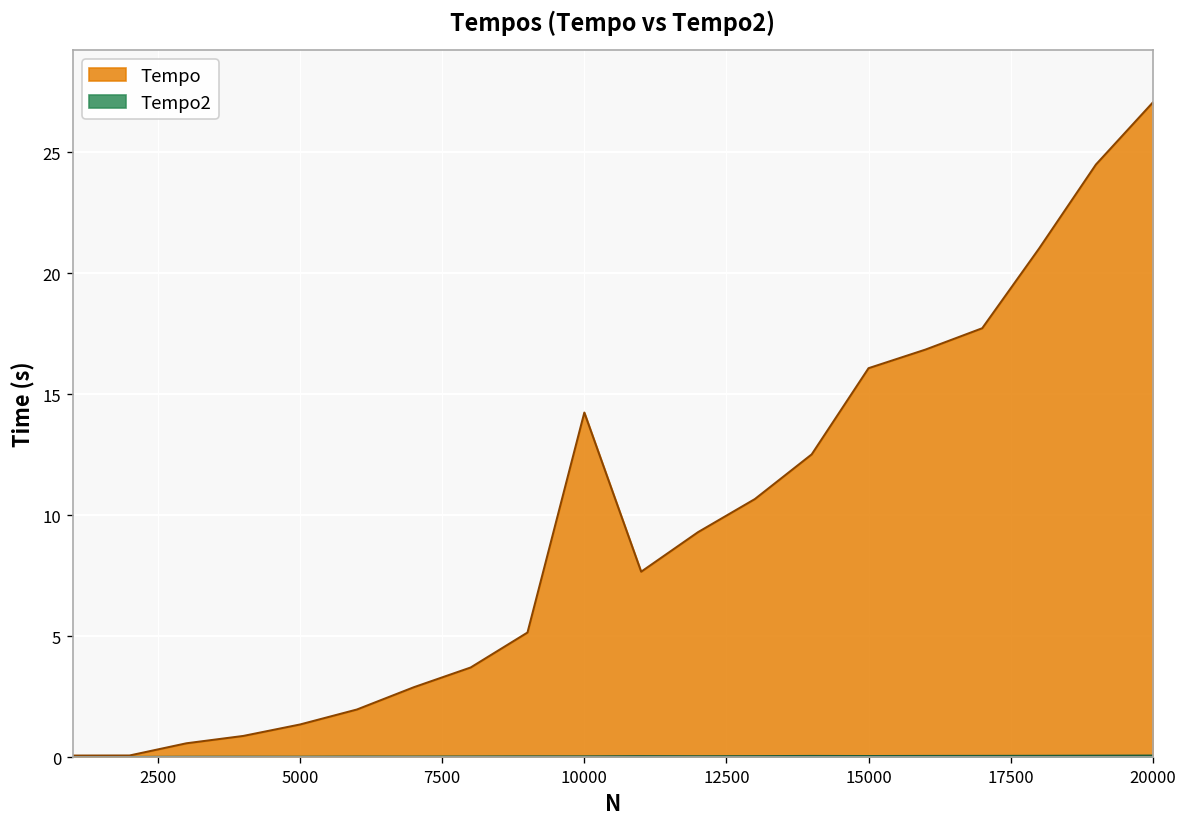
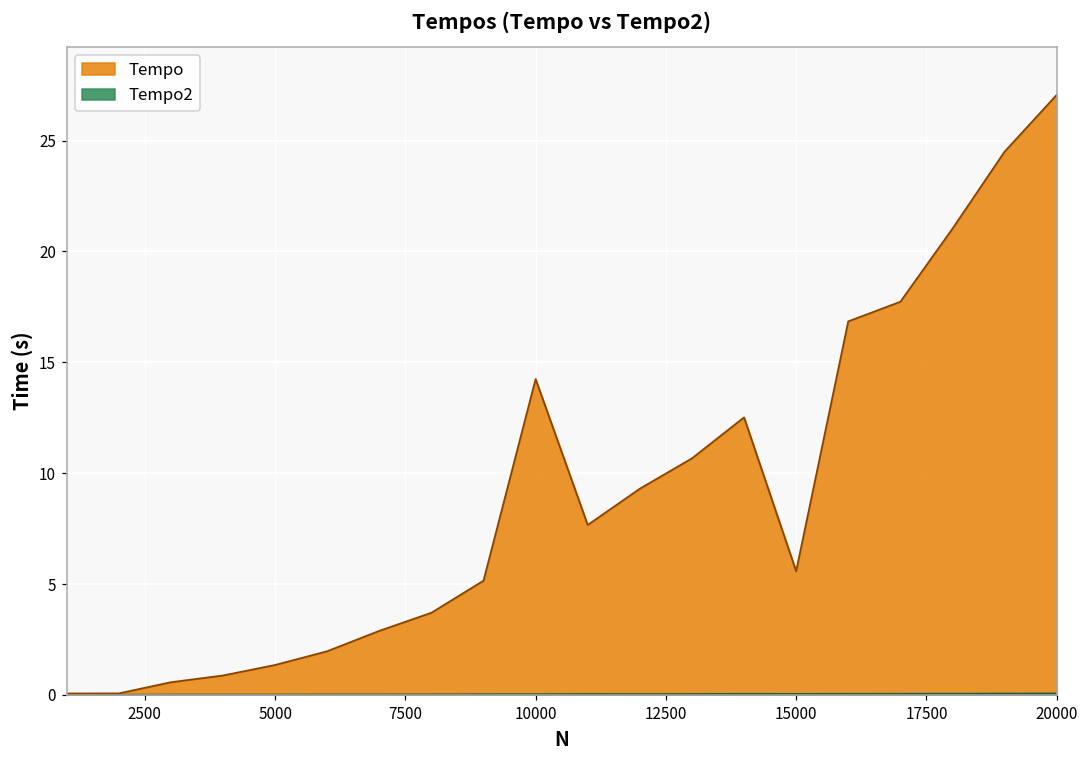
Tempo, 15000: 16.0 -> 5.5
